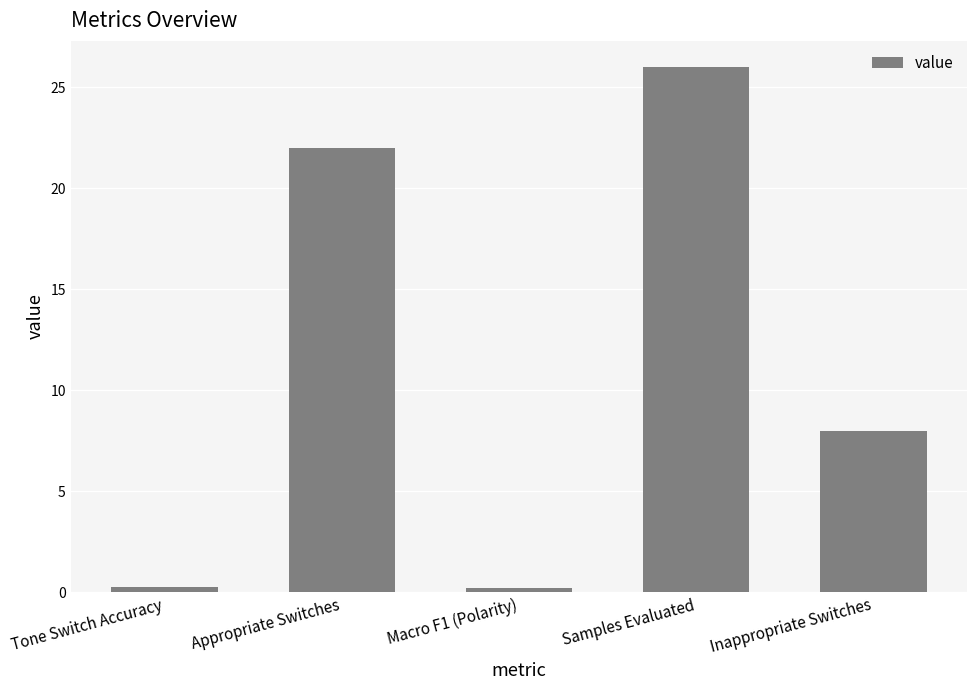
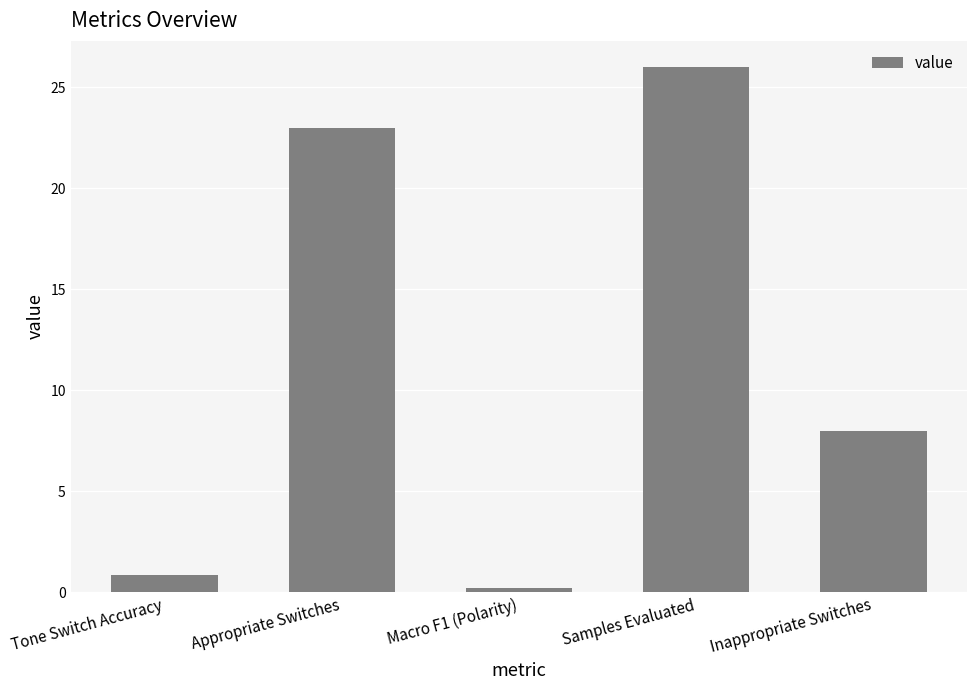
Tone Switch Accuracy: 0.3 -> 0.8
Appropriate Switches: 22 -> 23
